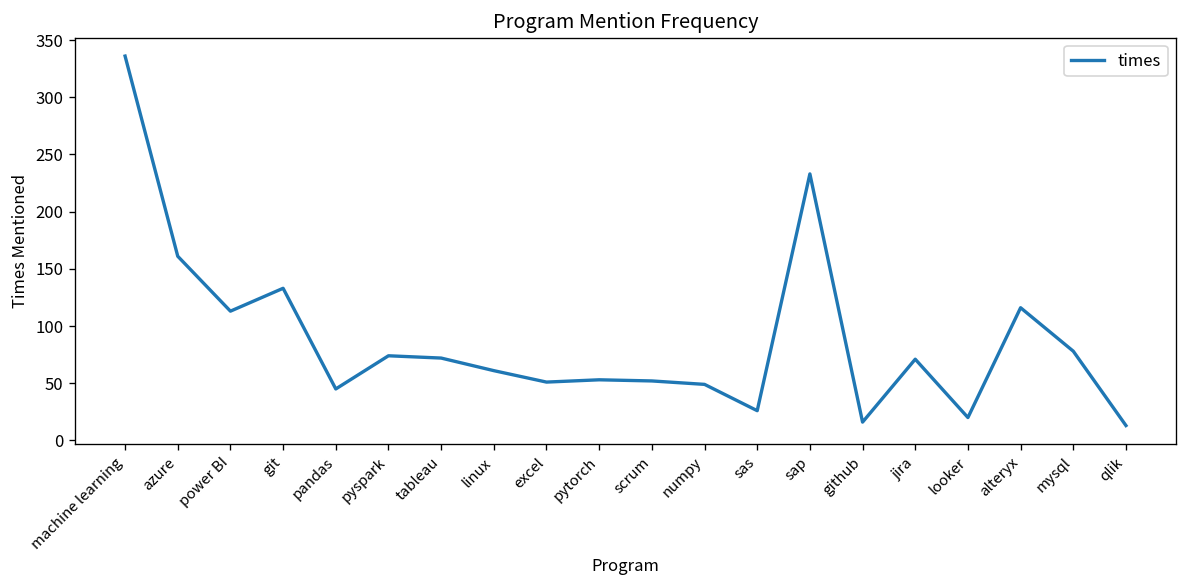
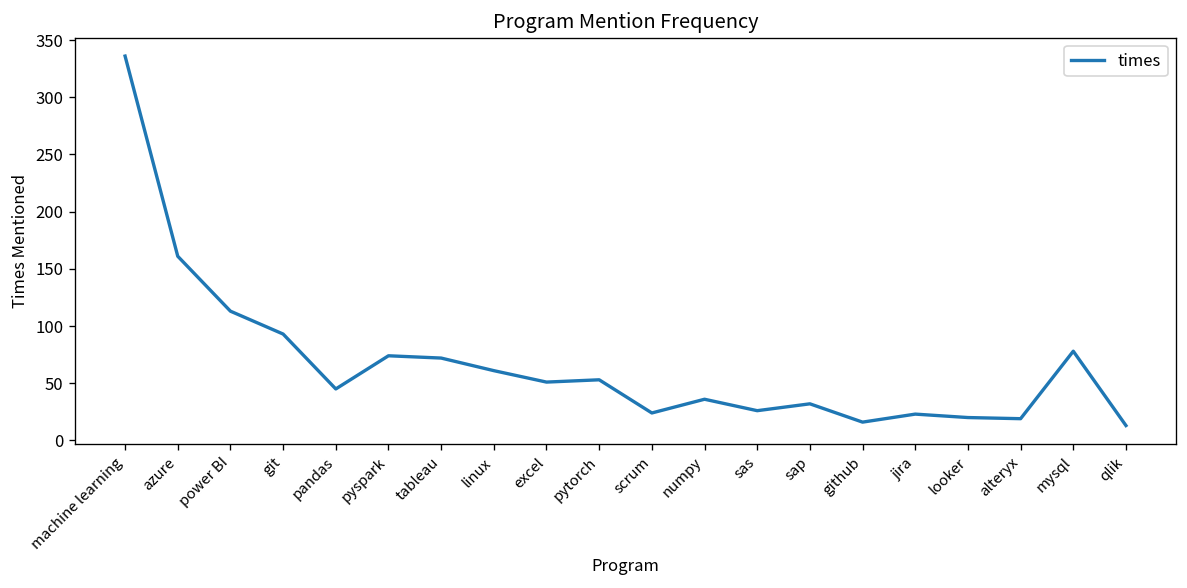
git: 130 -> 90
scrum: 50 -> 20
numpy: 50 -> 40
sap: 230 -> 30
jira: 70 -> 20
alteryx: 120 -> 20
